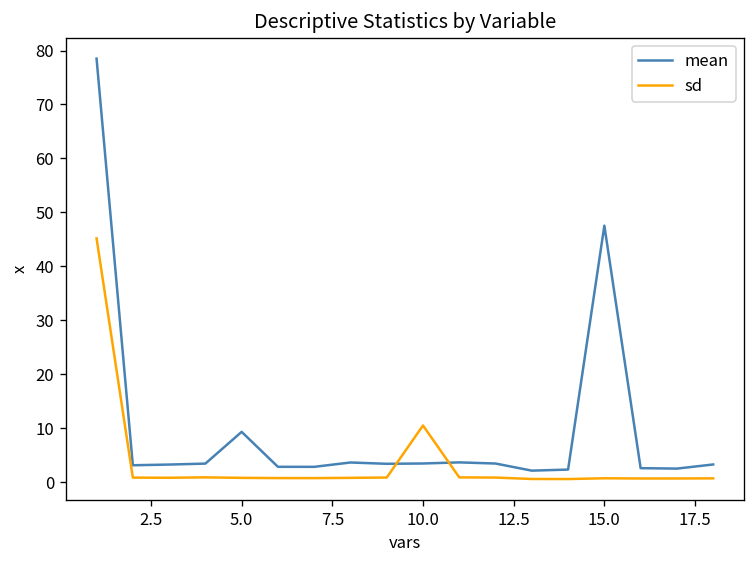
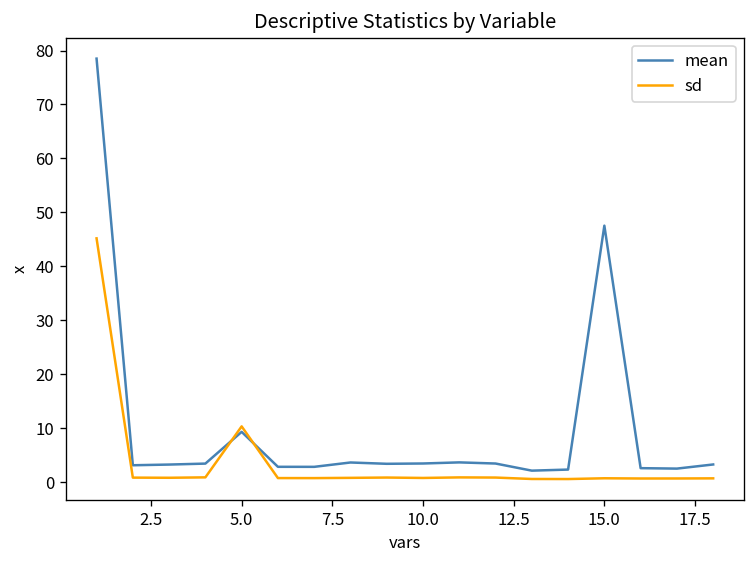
sd, 5.0: 1 -> 10
sd, 10.0: 10 -> 1
